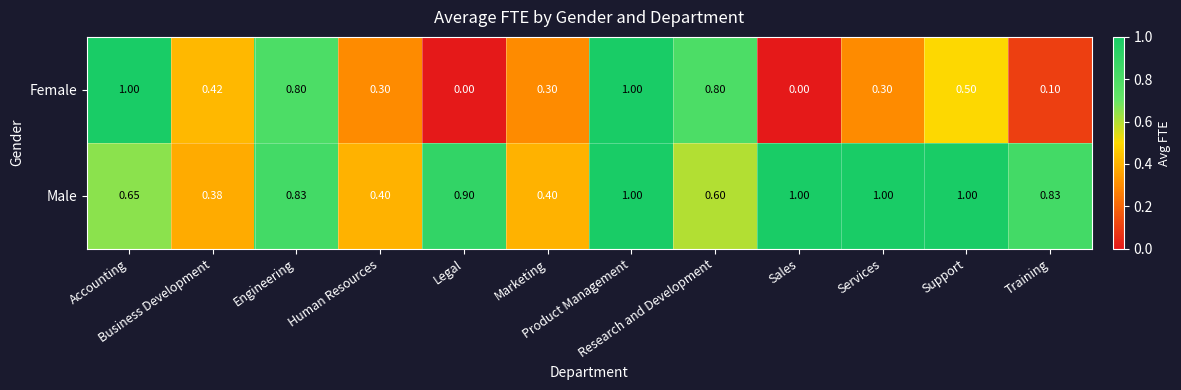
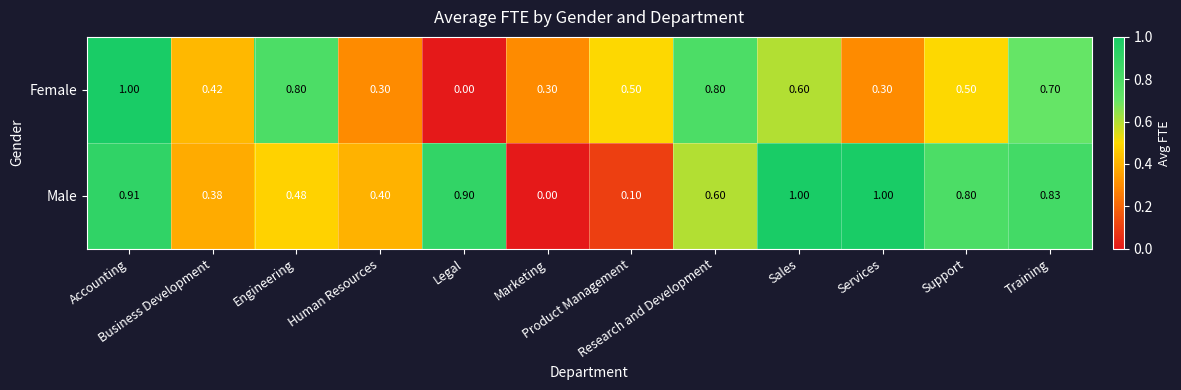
Female, Product Management: 1.00 -> 0.50
Female, Sales: 0.00 -> 0.60
Female, Training: 0.10 -> 0.70
Male, Accounting: 0.65 -> 0.91
Male, Engineering: 0.83 -> 0.48
Male, Marketing: 0.40 -> 0.00
Male, Product Management: 1.00 -> 0.10
Male, Support: 1.00 -> 0.80
